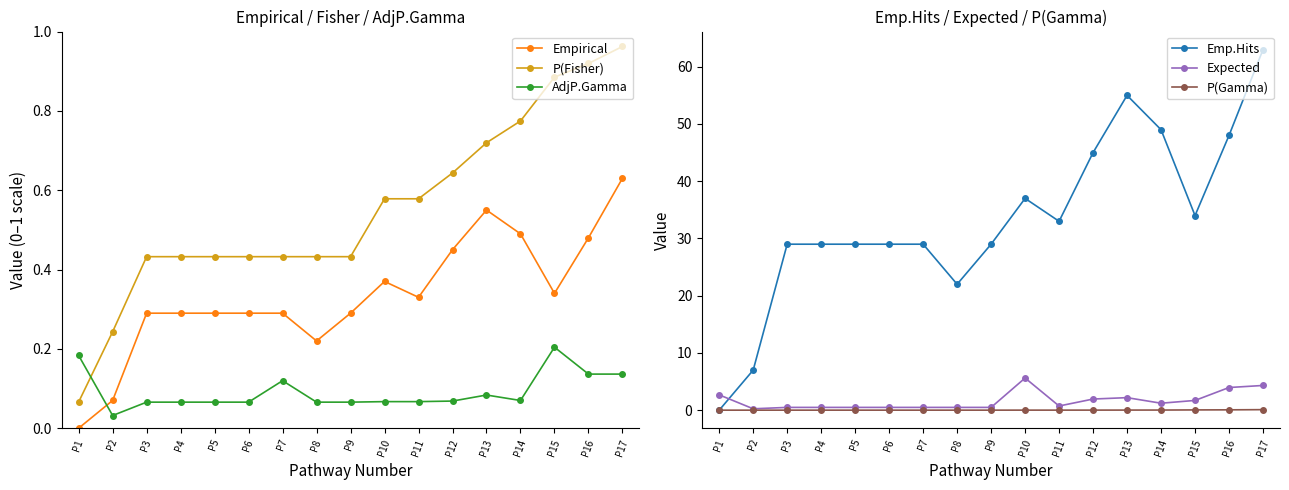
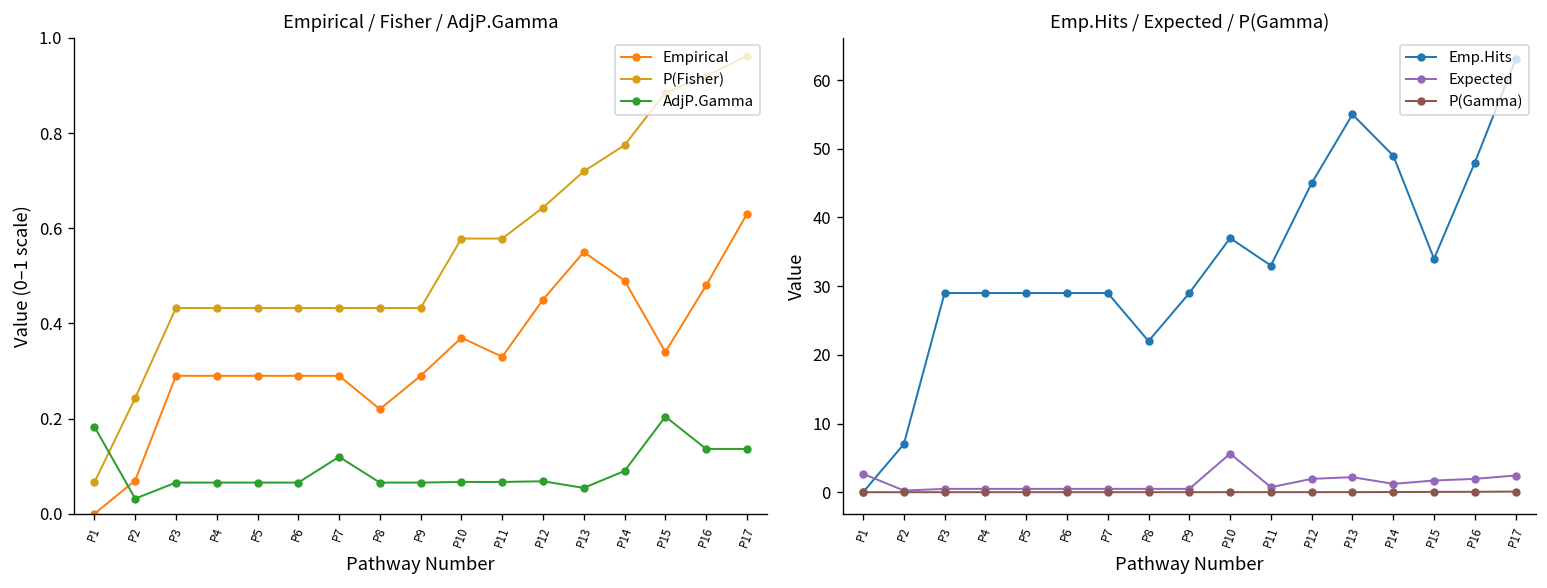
Empirical / Fisher / AdjP.Gamma, AdjP.Gamma, P13: 0.08 -> 0.05
Empirical / Fisher / AdjP.Gamma, AdjP.Gamma, P14: 0.07 -> 0.09
Emp.Hits / Expected / P(Gamma), Expected, P16: 4 -> 2
Emp.Hits / Expected / P(Gamma), Expected, P17: 4 -> 2
